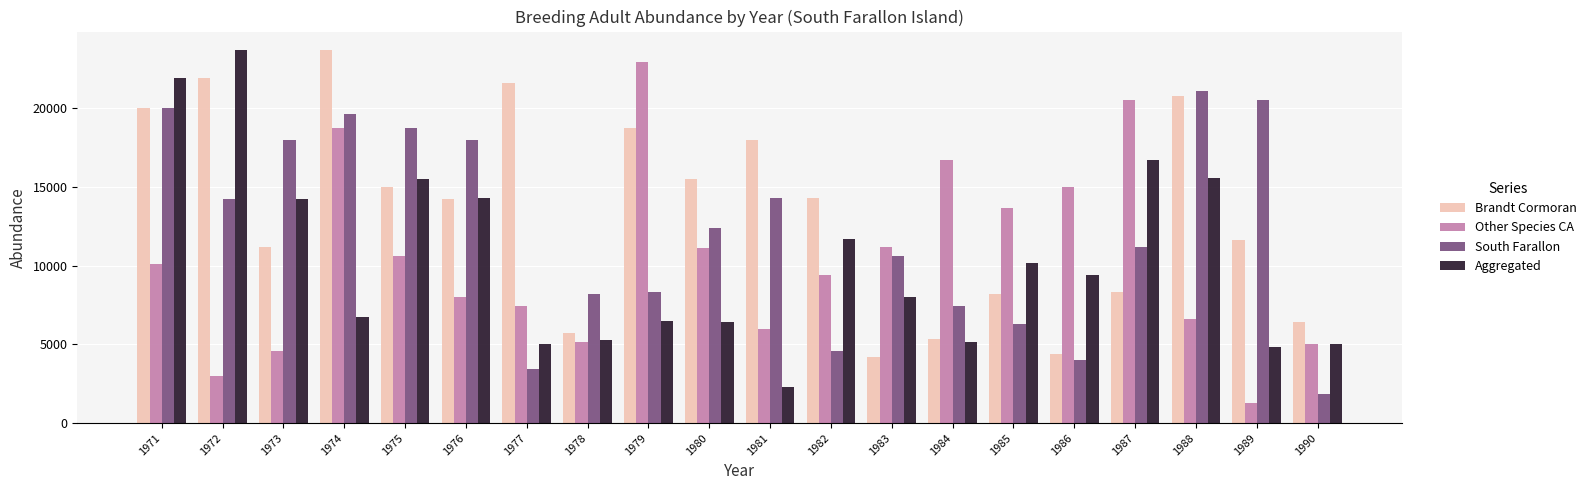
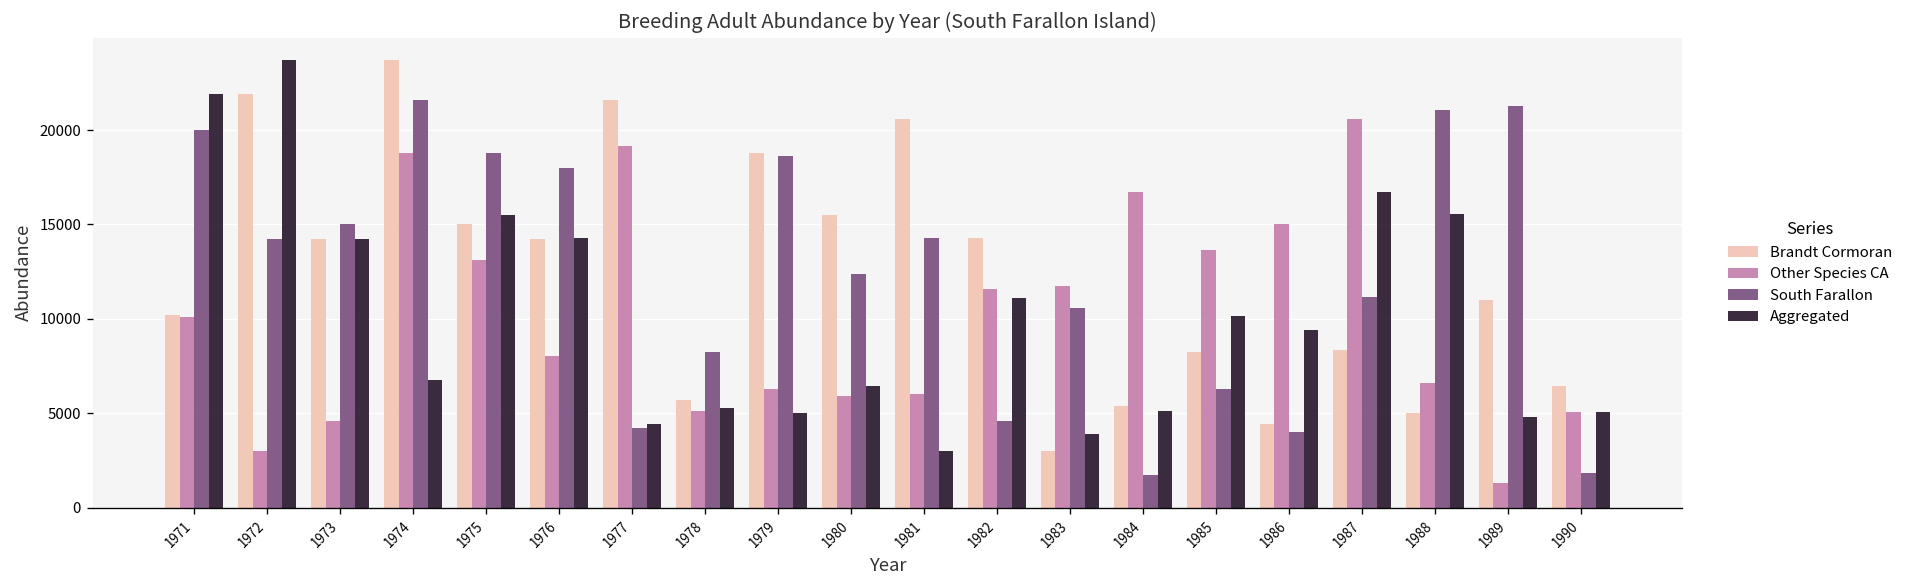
Brandt Cormoran, 1971: 20000 -> 10200
Brandt Cormoran, 1973: 11200 -> 14300
South Farallon, 1973: 18000 -> 15000
South Farallon, 1974: 19600 -> 21600
Other Species CA, 1975: 10600 -> 13100
Other Species CA, 1977: 7400 -> 19200
South Farallon, 1977: 3400 -> 4200
Aggregated, 1977: 5000 -> 4400
Other Species CA, 1979: 23000 -> 6300
South Farallon, 1979: 8400 -> 18600
Aggregated, 1979: 6500 -> 5000
Other Species CA, 1980: 11100 -> 5900
Brandt Cormoran, 1981: 18000 -> 20600
Aggregated, 1981: 2300 -> 3000
Other Species CA, 1982: 9400 -> 11600
Aggregated, 1982: 11700 -> 11100
Brandt Cormoran, 1983: 4200 -> 3000
Other Species CA, 1983: 11200 -> 11700
Aggregated, 1983: 8000 -> 3900
South Farallon, 1984: 7400 -> 1800
Brandt Cormoran, 1988: 20800 -> 5000
Brandt Cormoran, 1989: 11600 -> 11000
South Farallon, 1989: 20600 -> 21300
